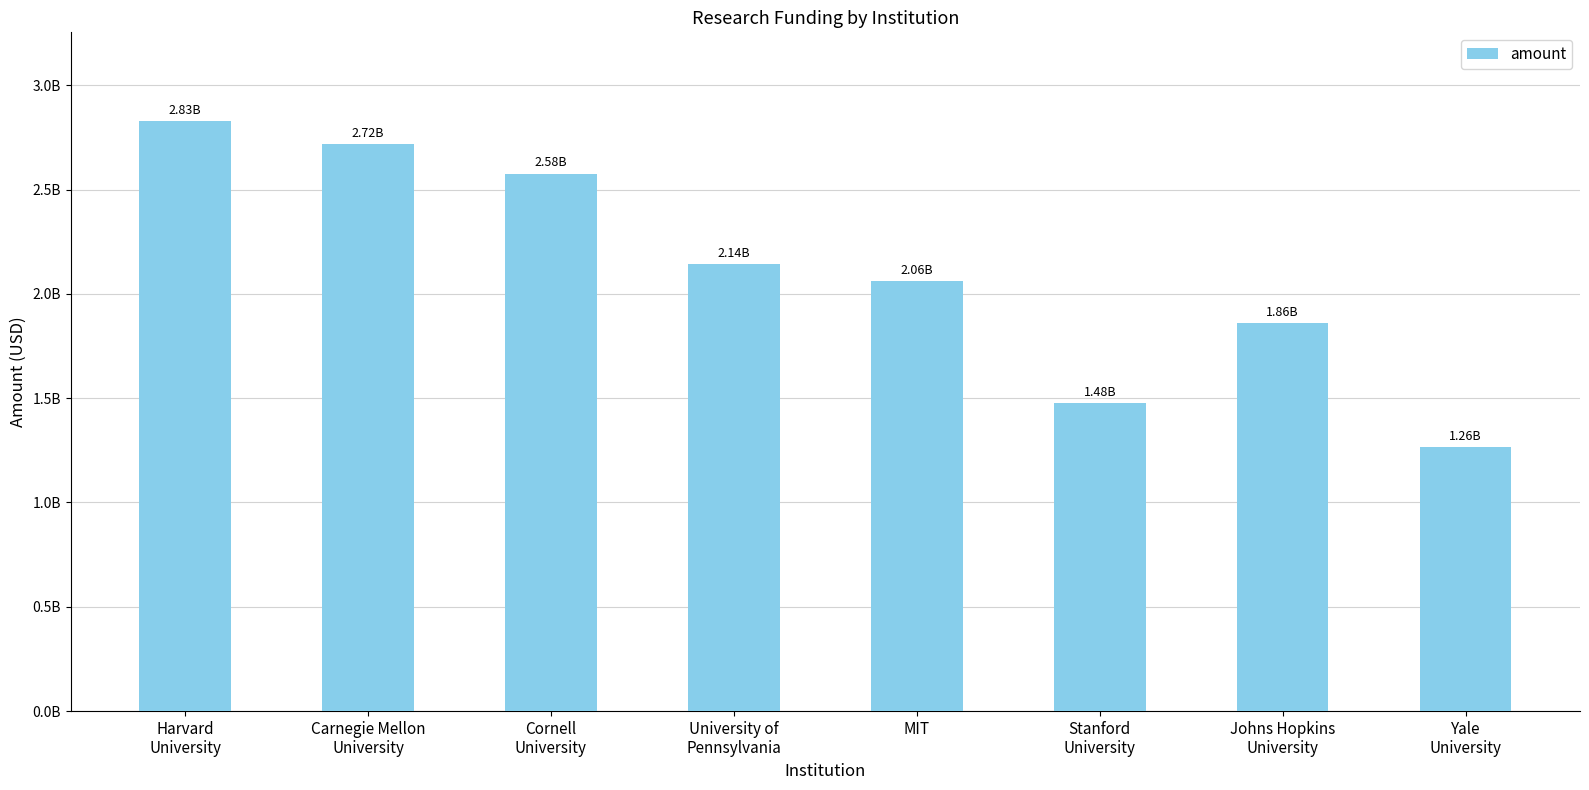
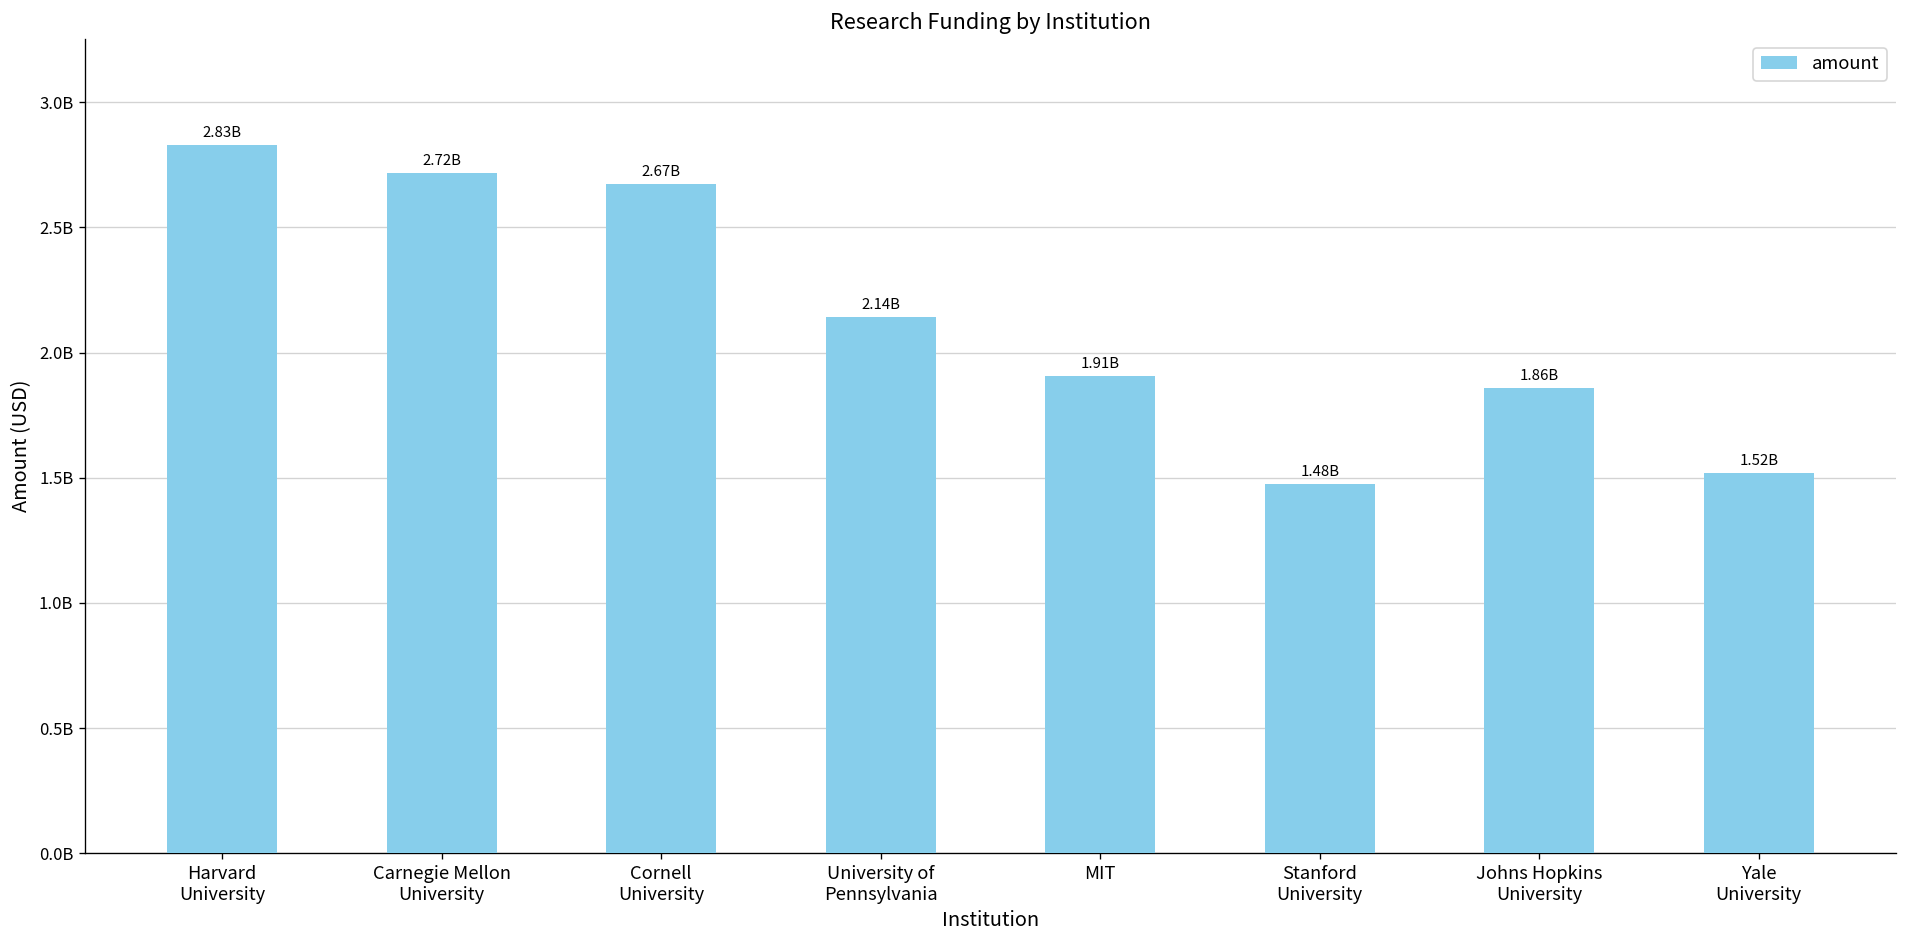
Cornell University: 2.58B -> 2.67B
MIT: 2.06B -> 1.91B
Yale University: 1.26B -> 1.52B
